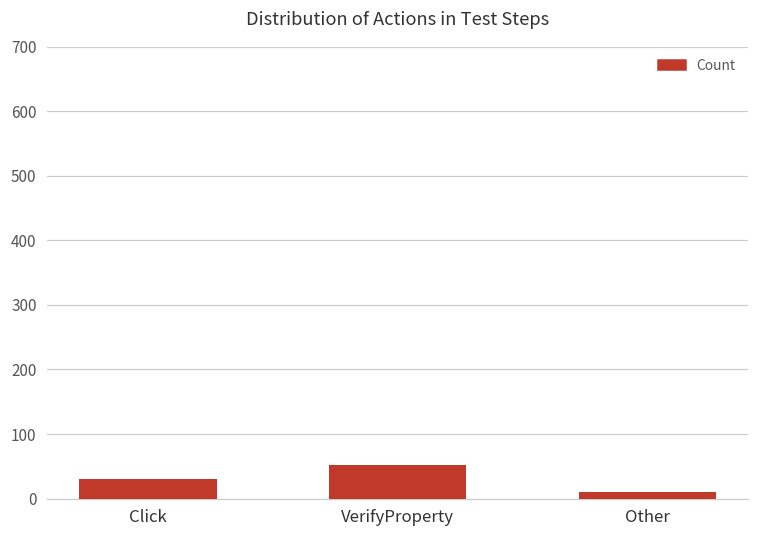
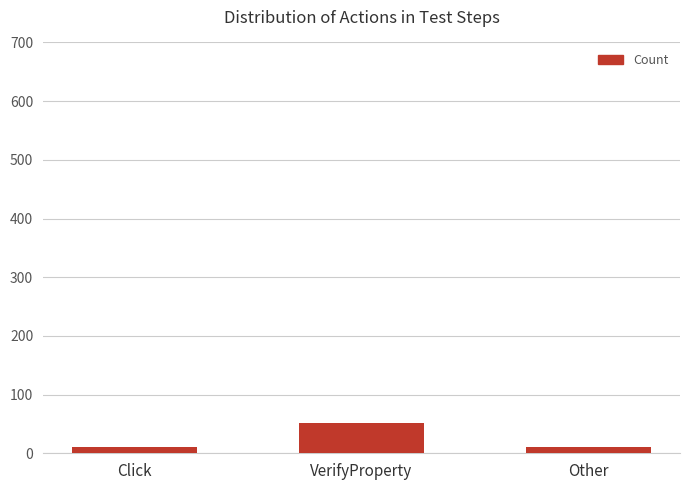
Click: 30 -> 10
